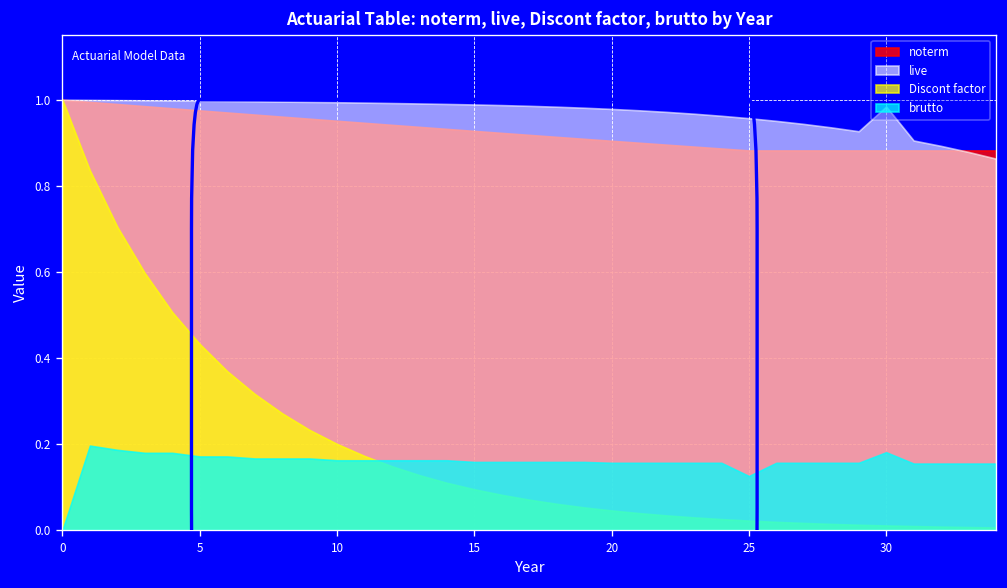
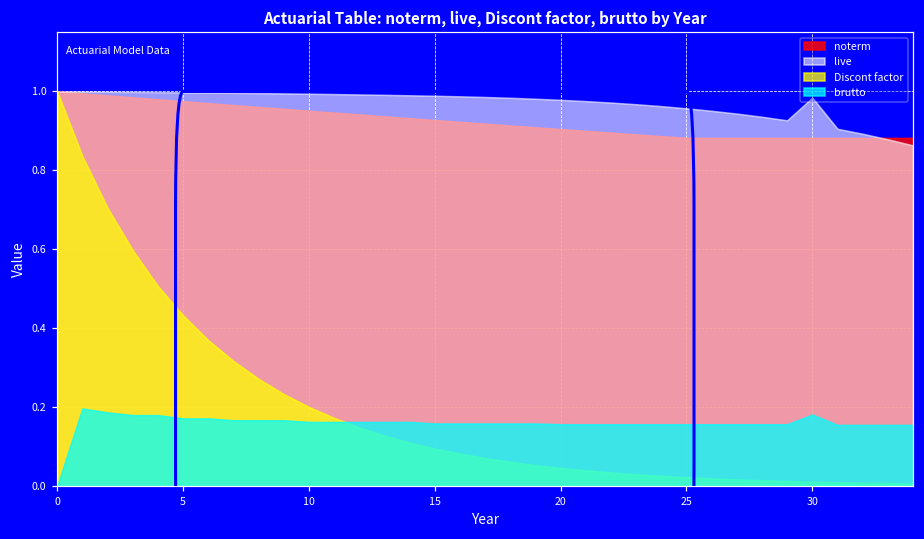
brutto, 25: 0.13 -> 0.16
